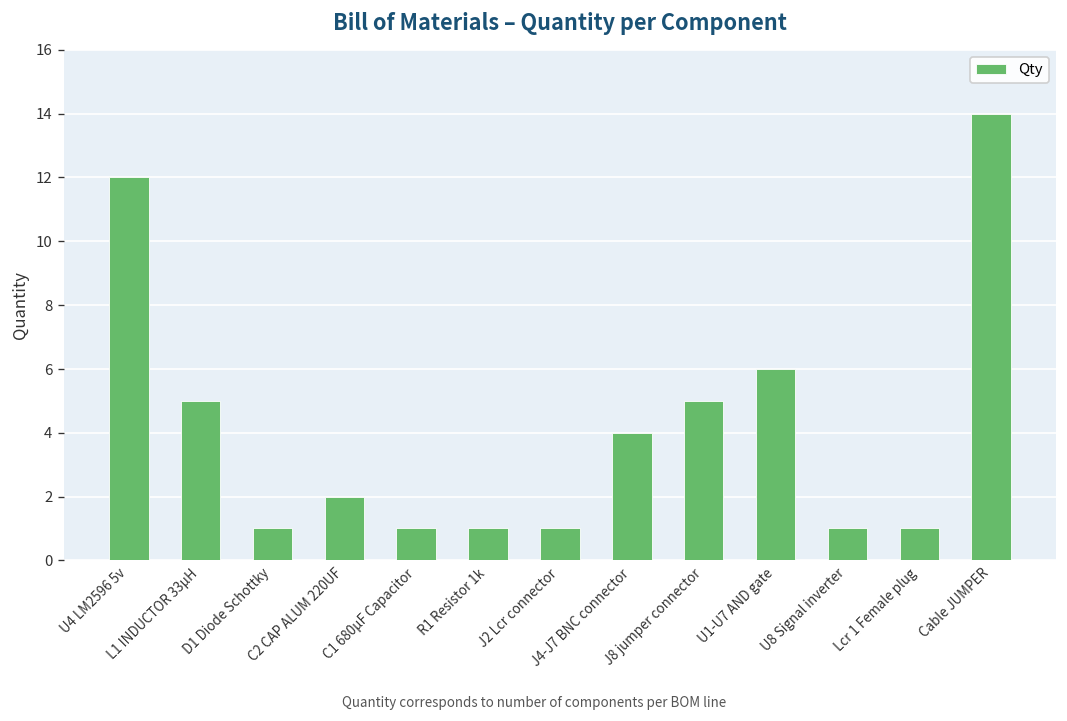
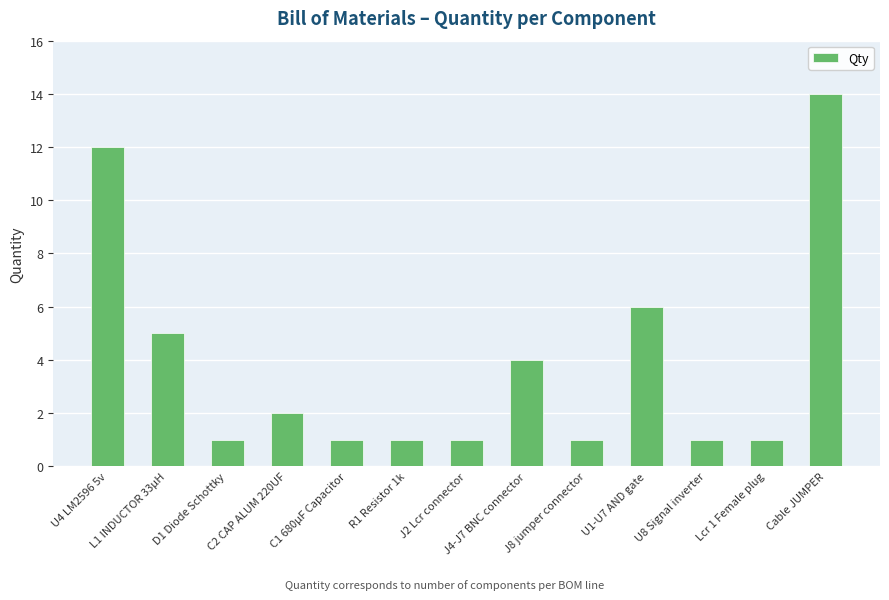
J8 jumper connector: 5 -> 1
